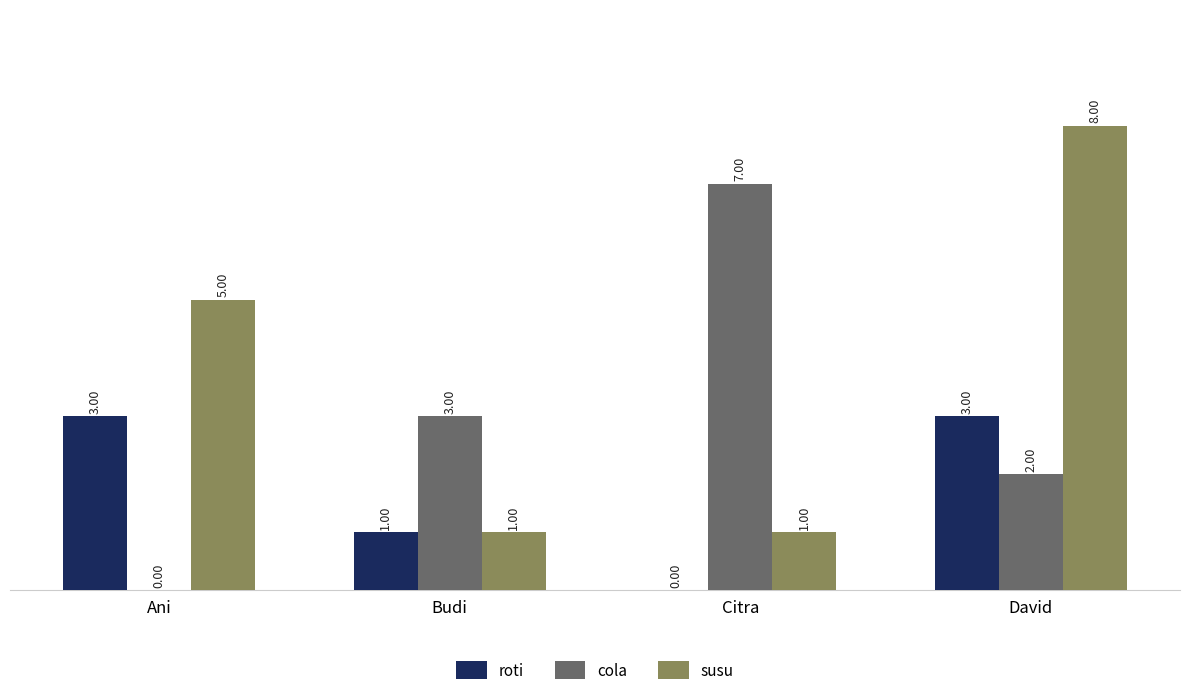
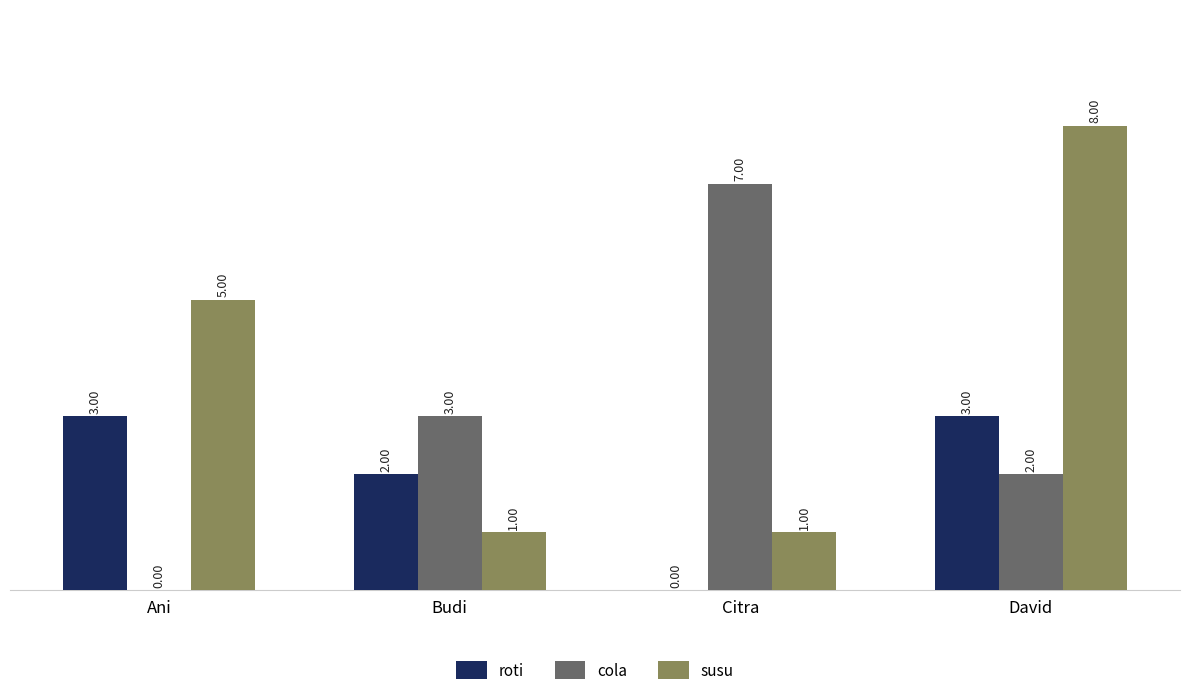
roti, Budi: 1.00 -> 2.00
